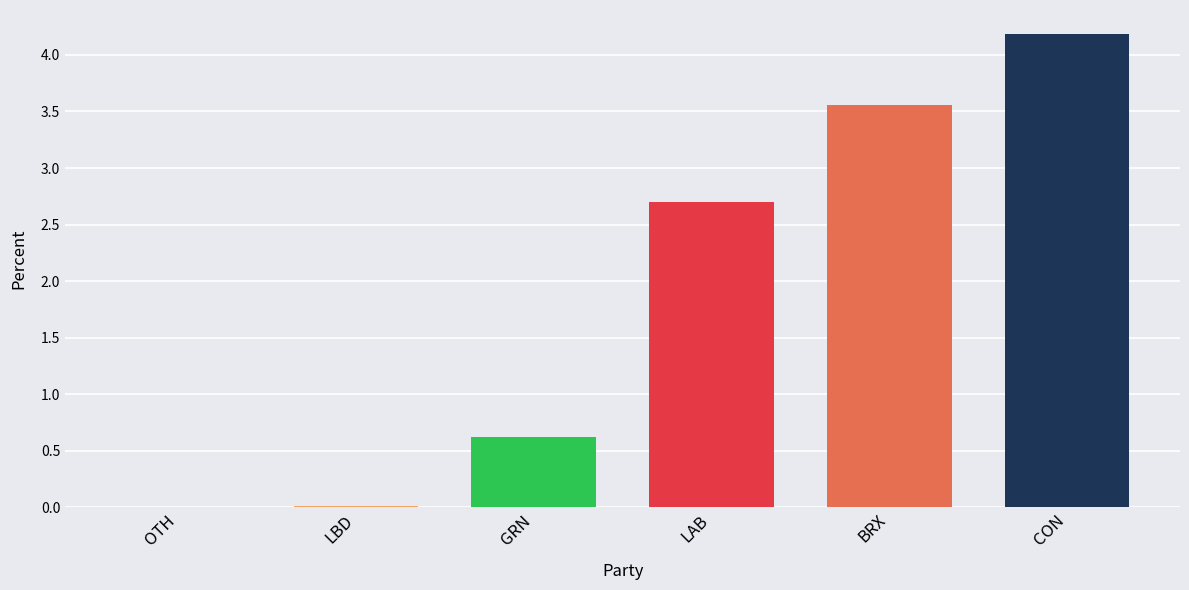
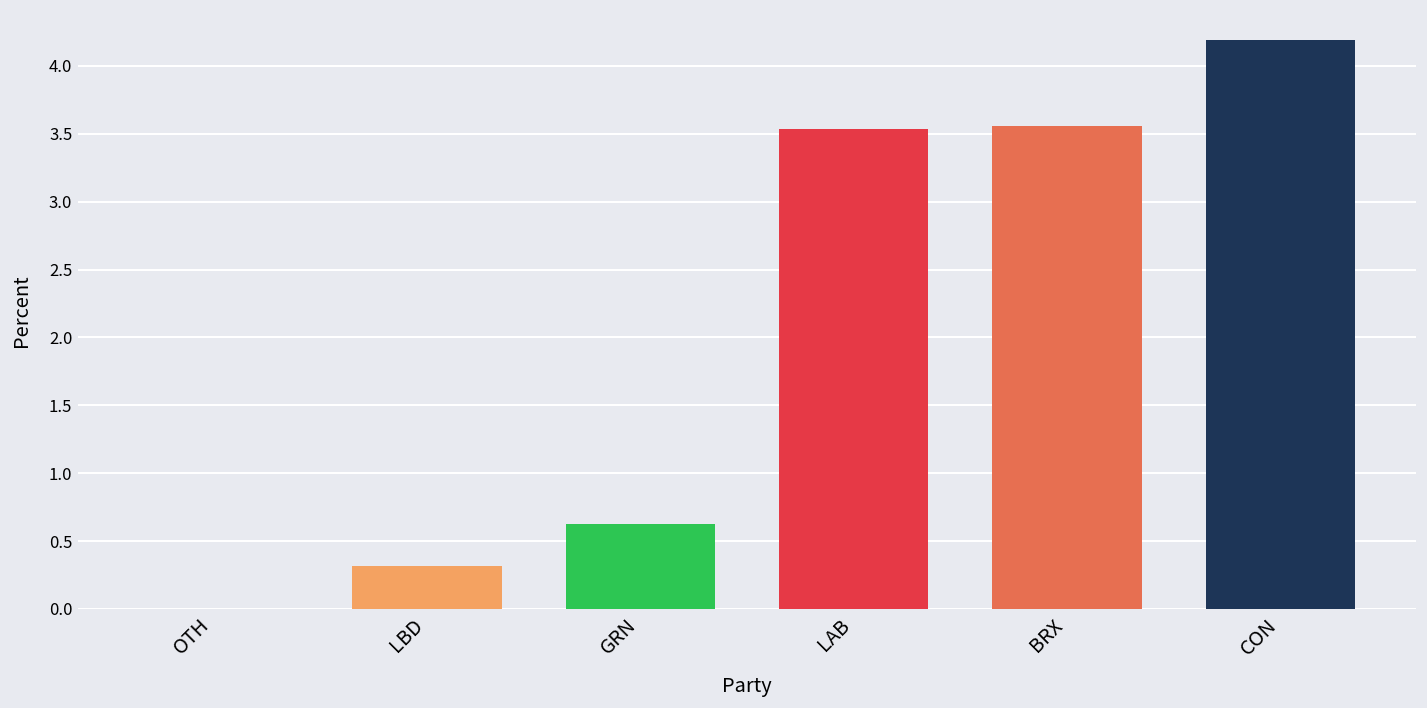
LBD: 0.02 -> 0.31
LAB: 2.70 -> 3.53
